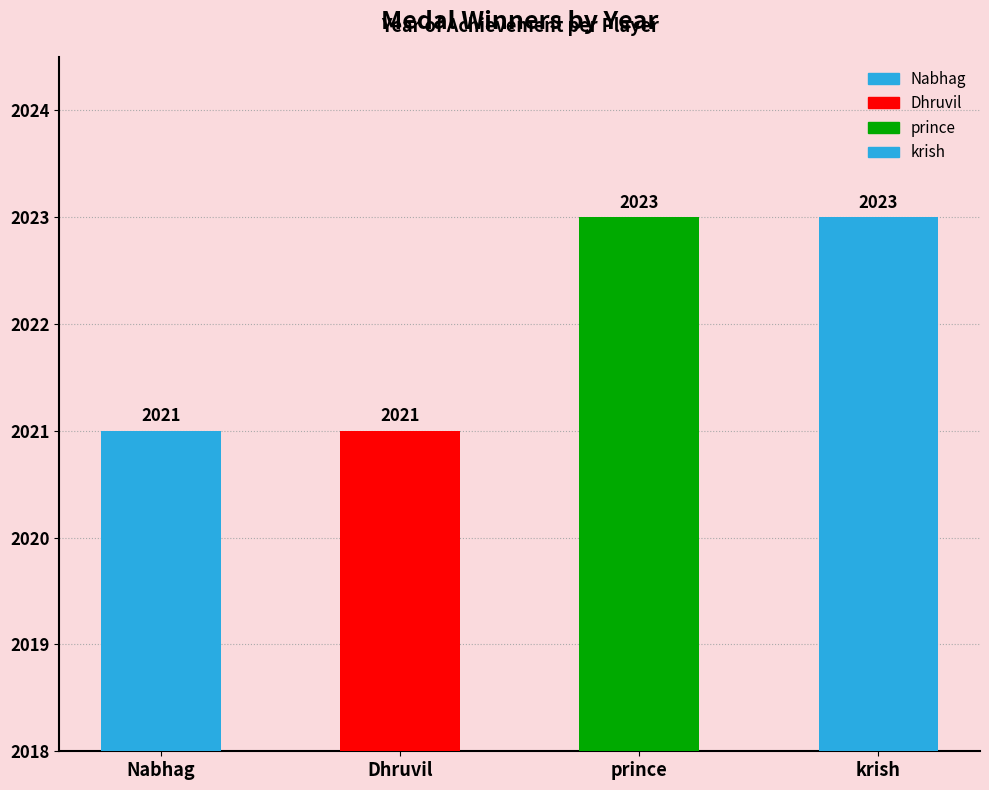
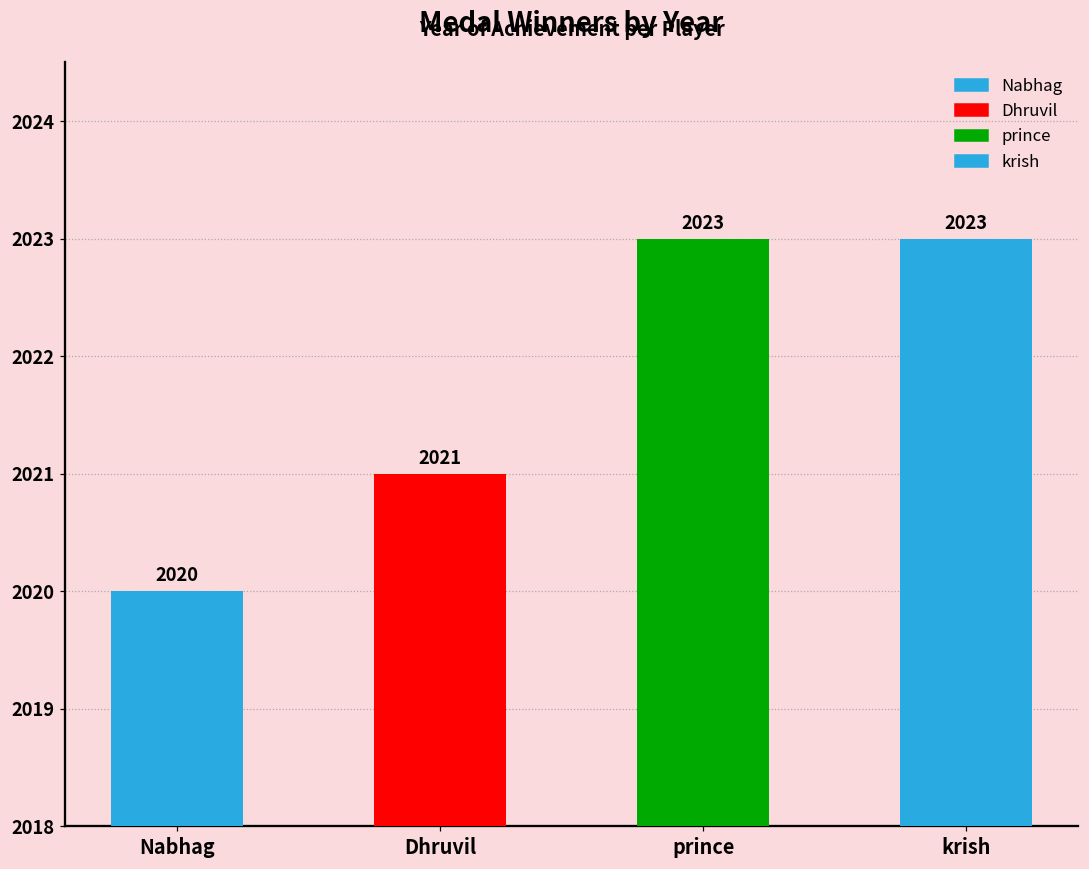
Nabhag: 2021 -> 2020
